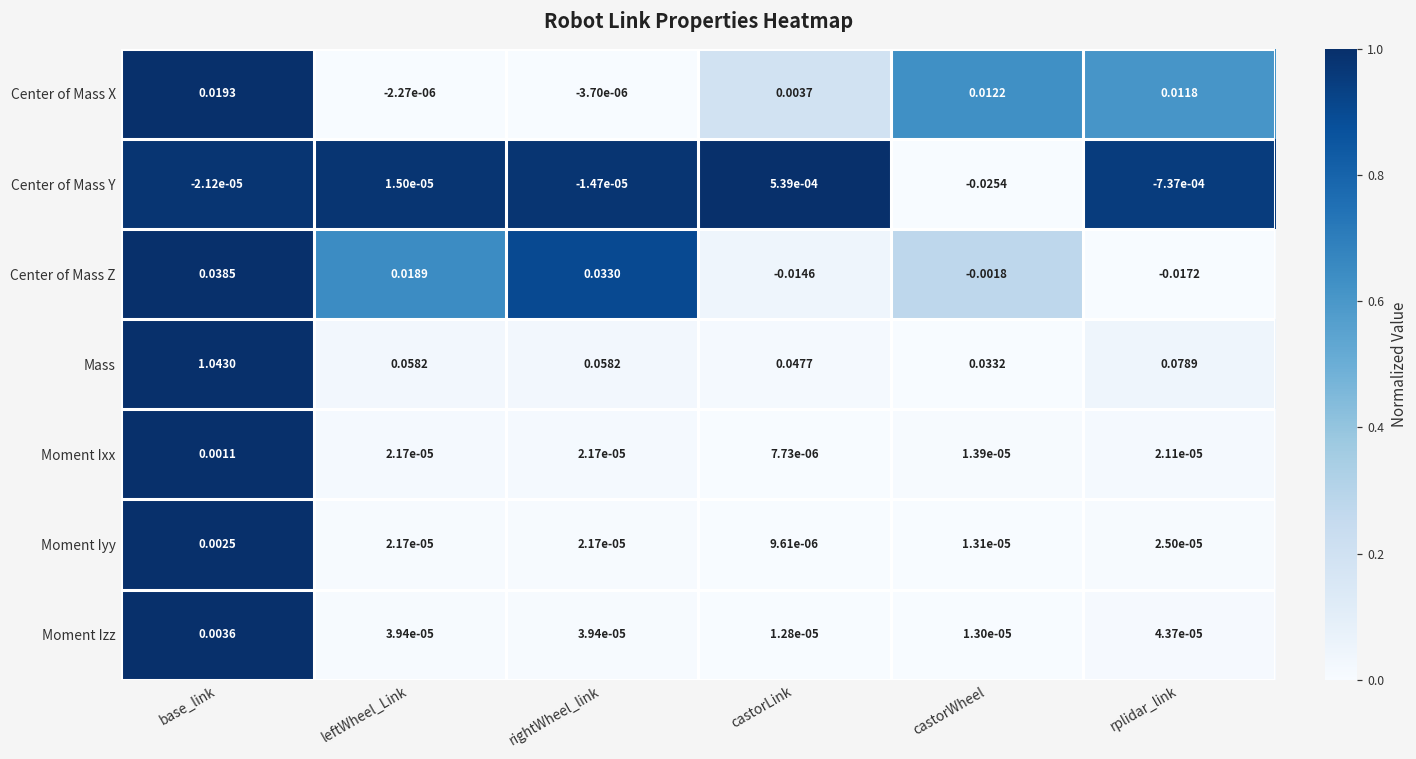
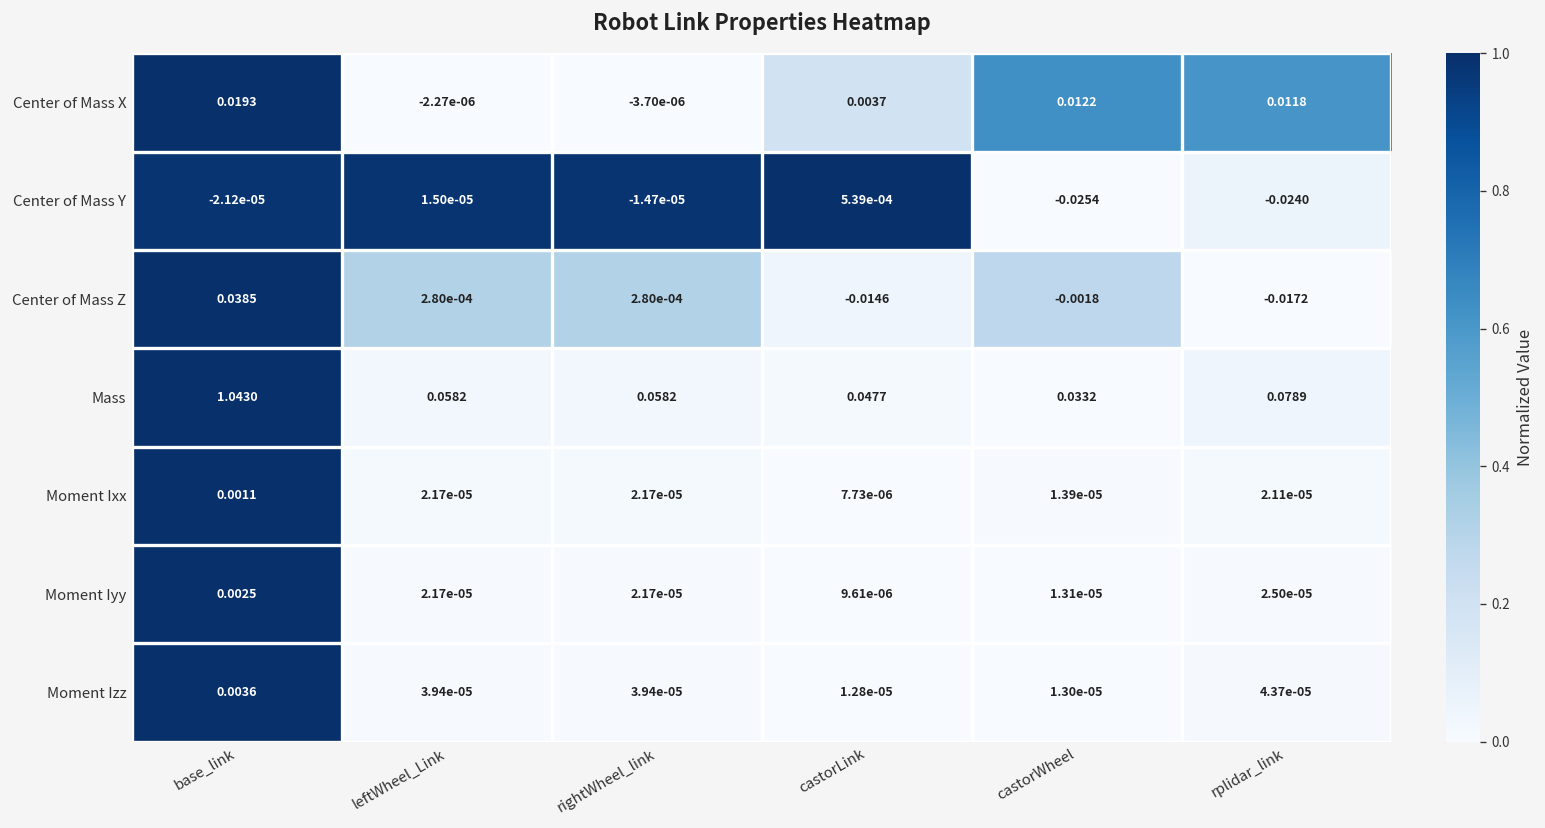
Center of Mass Y, rplidar_link: -7.37e-04 -> -0.0240
Center of Mass Z, leftWheel_Link: 0.0189 -> 2.80e-04
Center of Mass Z, rightWheel_link: 0.0330 -> 2.80e-04
